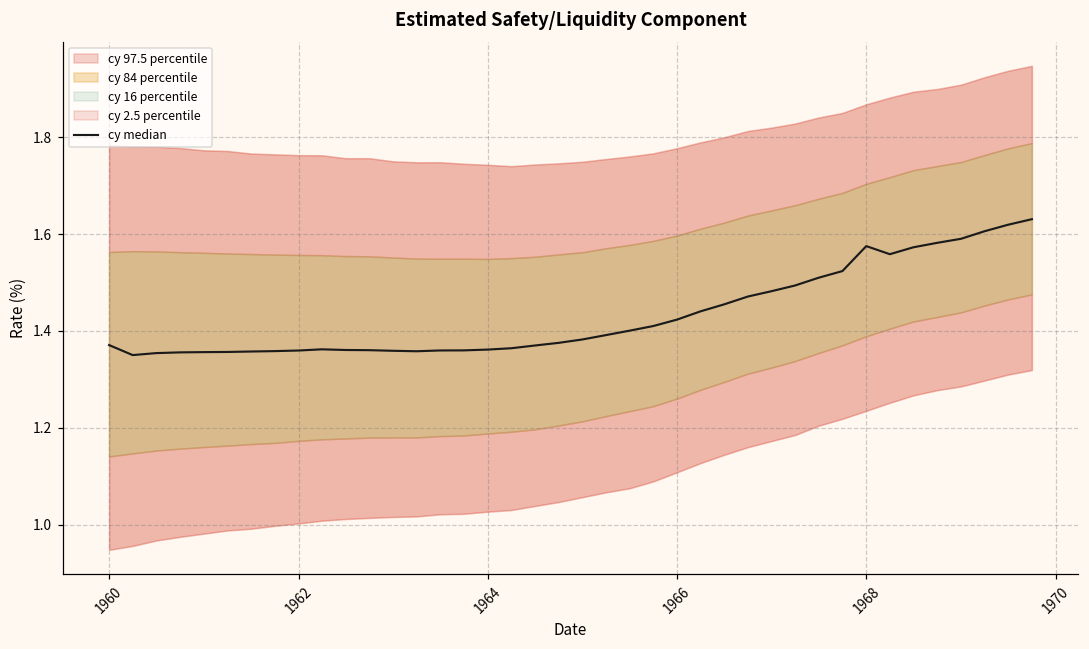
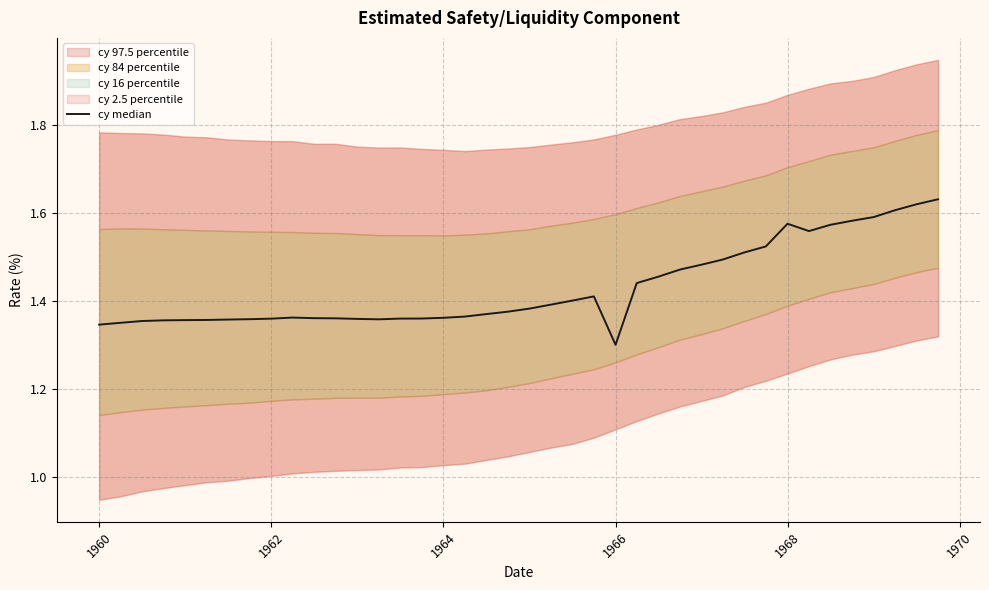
cy median, 1960: 1.37 -> 1.35
cy median, 1966: 1.42 -> 1.30
